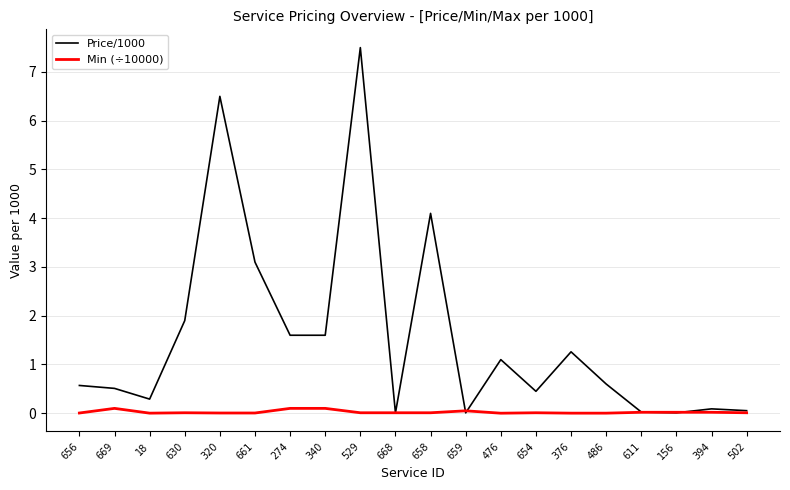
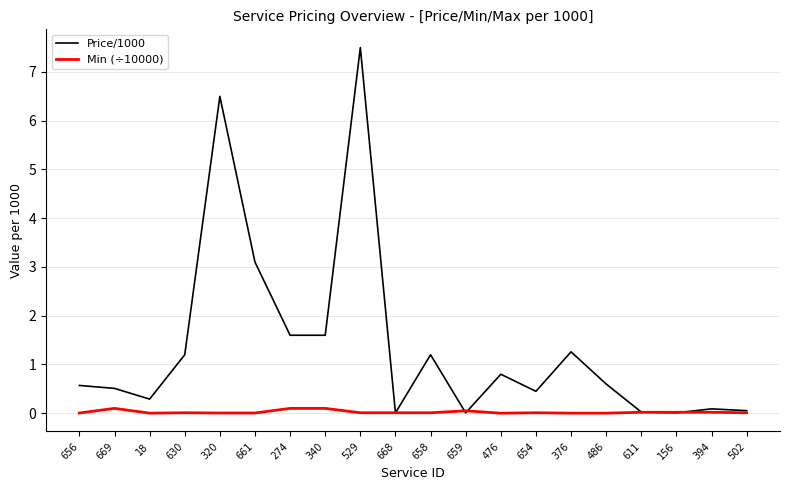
Price/1000, 630: 1.9 -> 1.2
Price/1000, 658: 4.1 -> 1.2
Price/1000, 476: 1.1 -> 0.8
